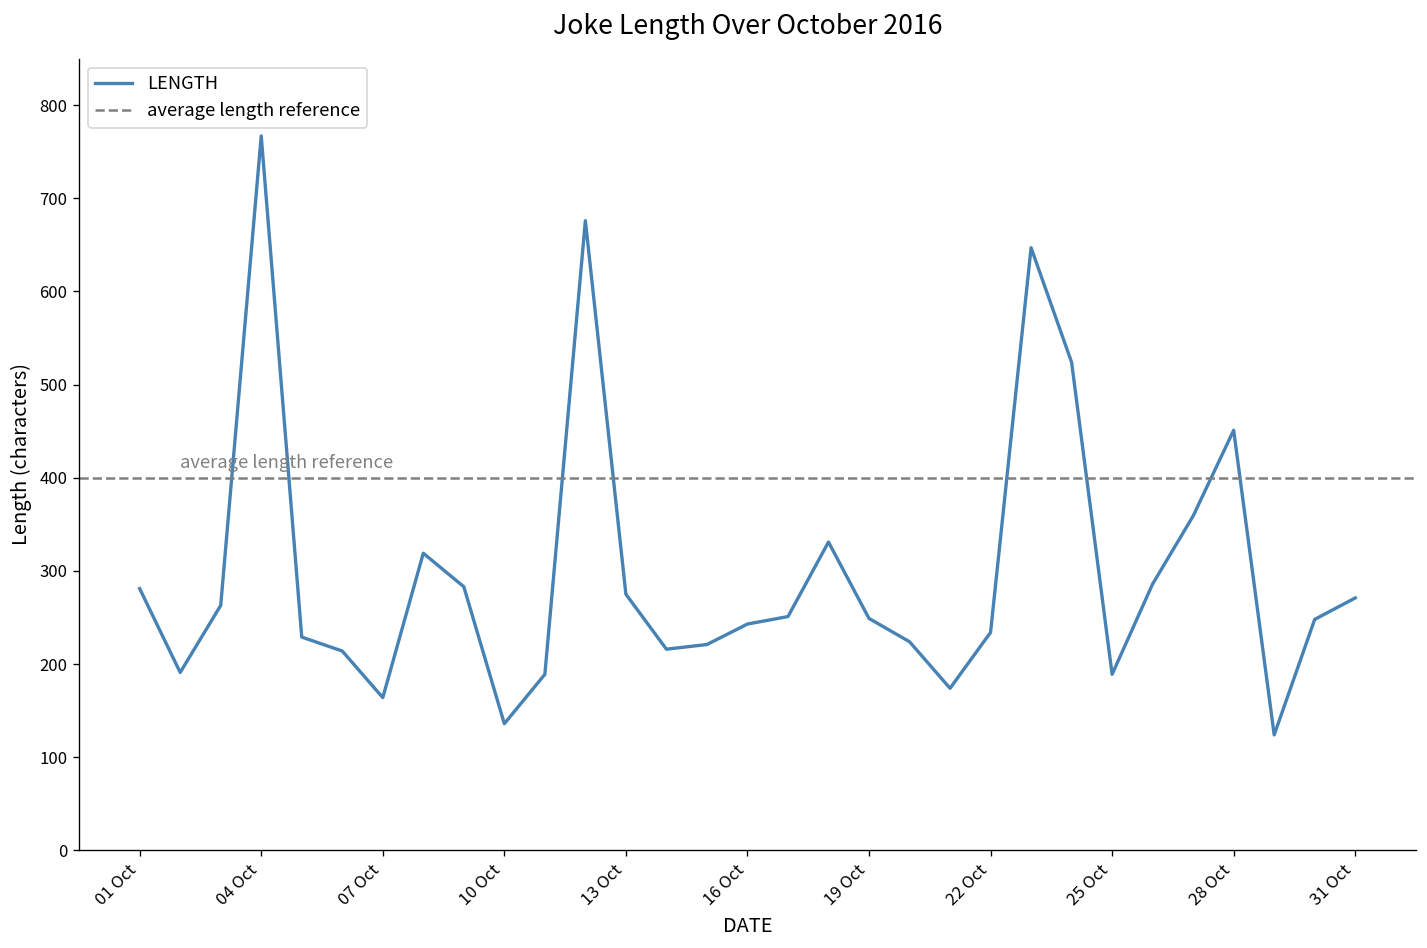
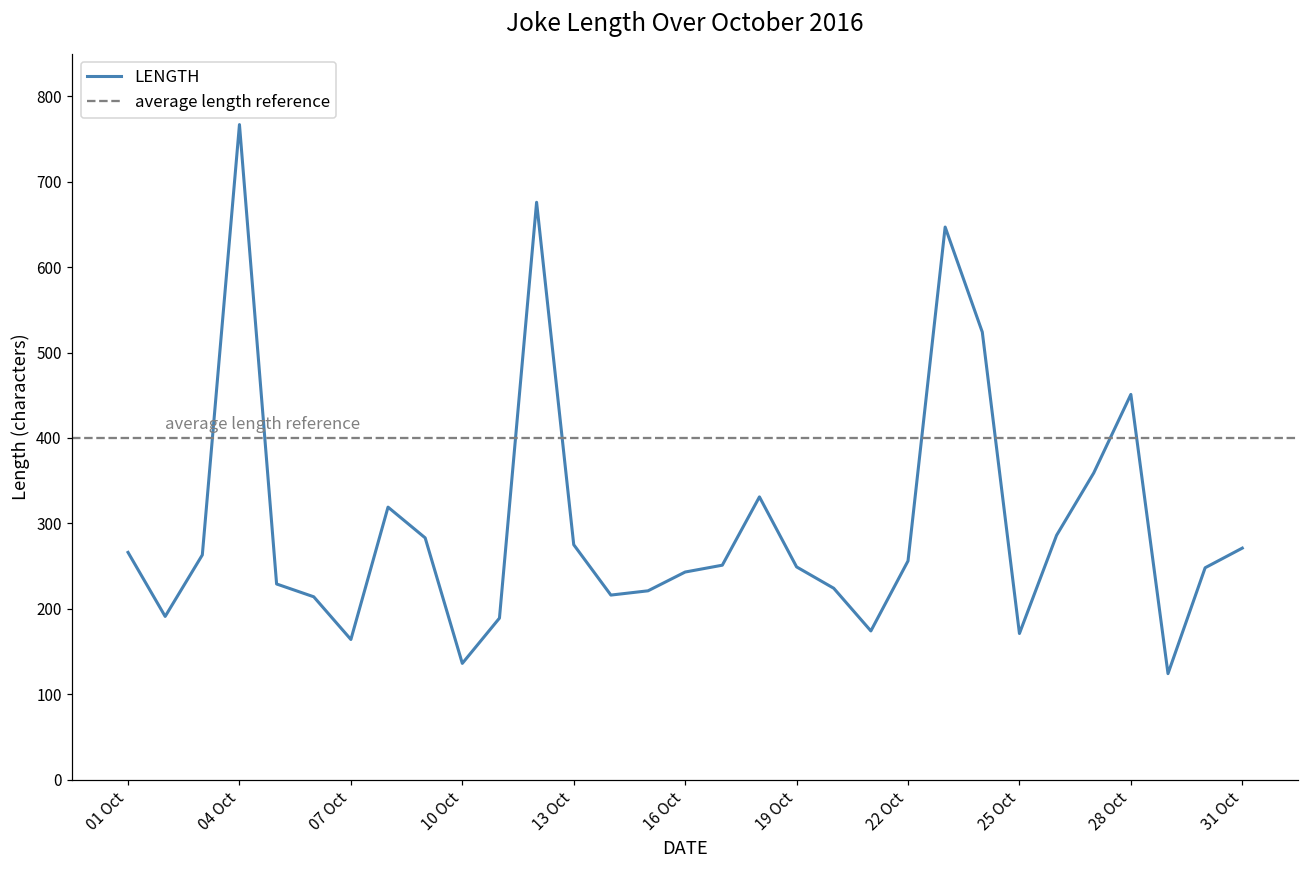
01 Oct: 280 -> 270
22 Oct: 230 -> 260
25 Oct: 190 -> 170
